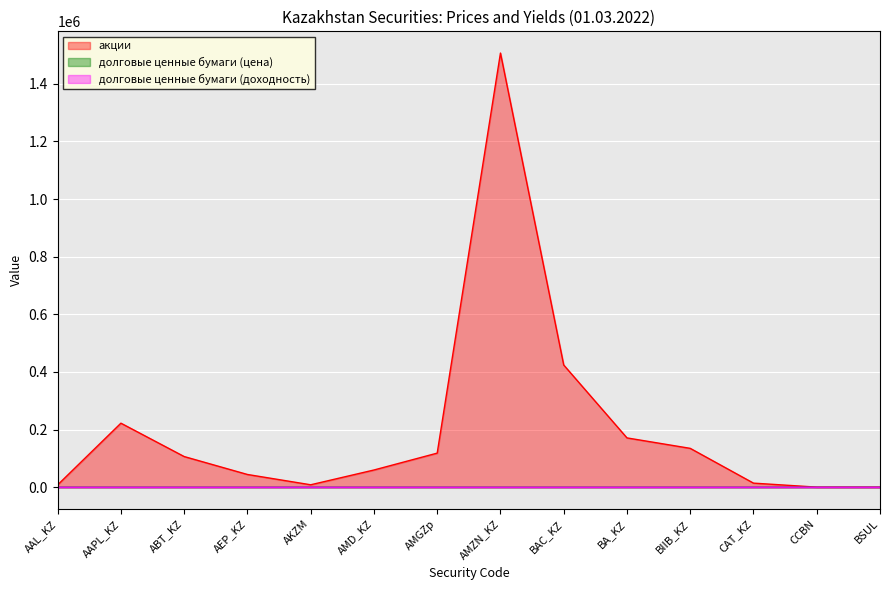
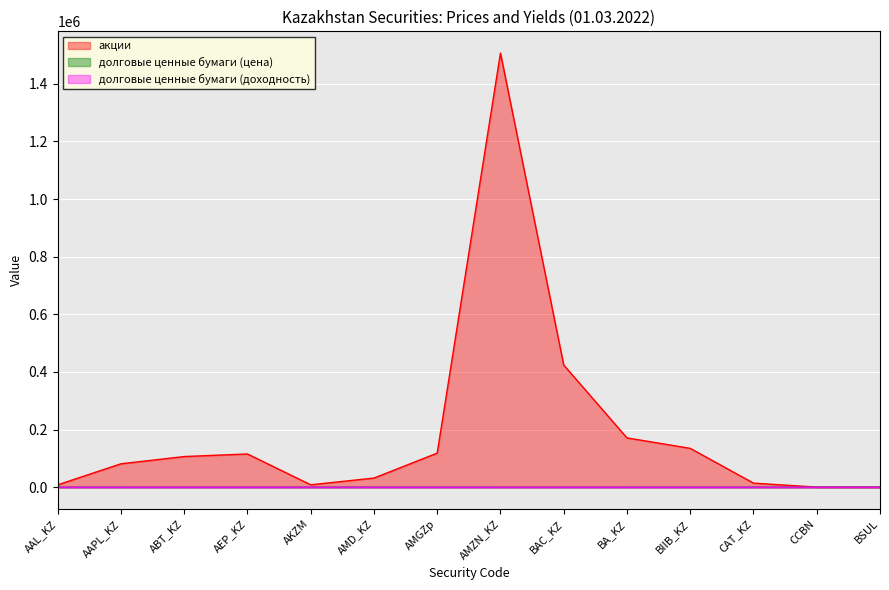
акции, AAPL_KZ: 220000 -> 80000
акции, AEP_KZ: 40000 -> 120000
акции, AMD_KZ: 60000 -> 30000
